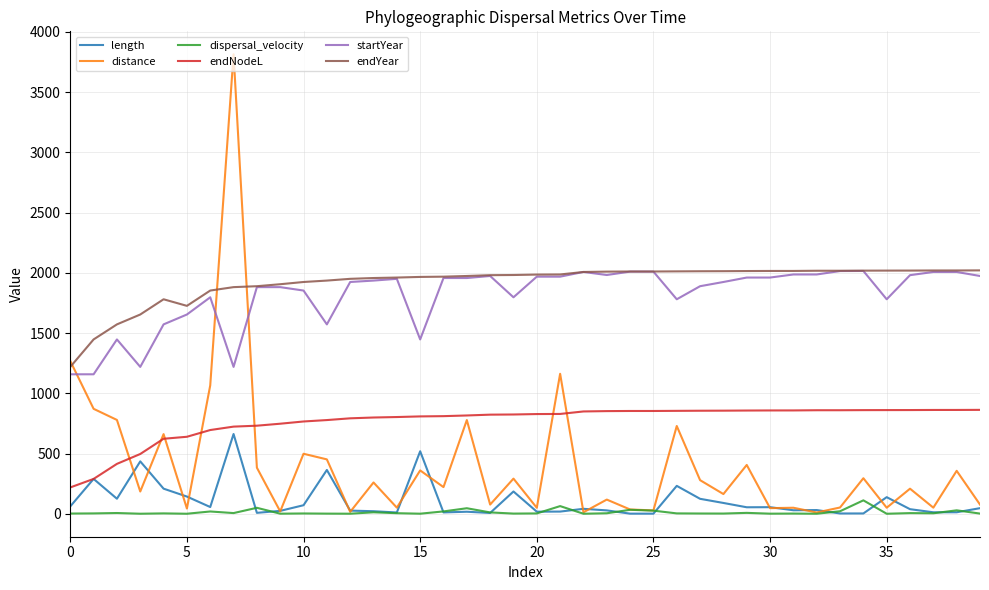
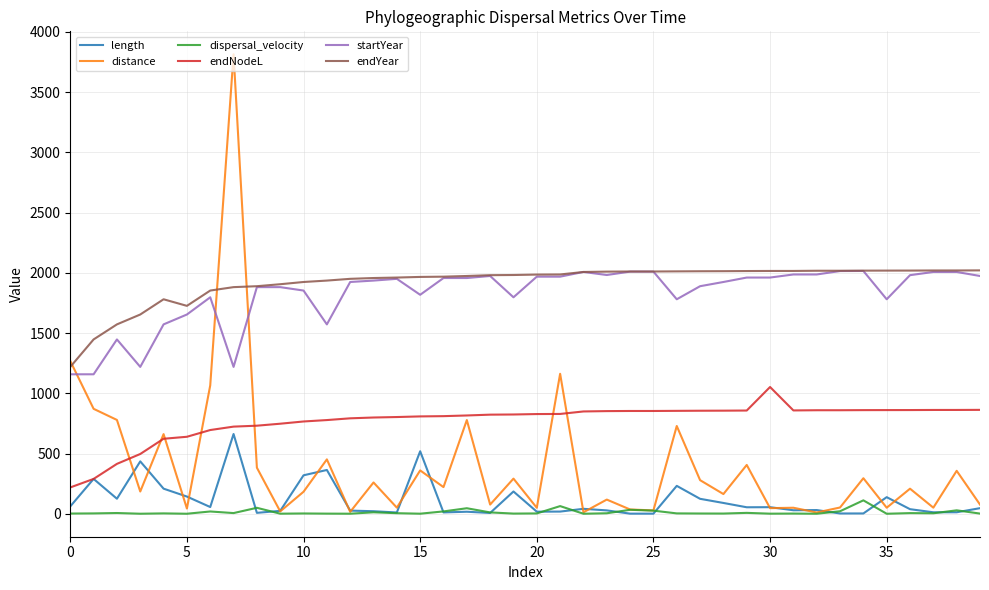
length, 10: 70 -> 320
distance, 10: 500 -> 180
startYear, 15: 1450 -> 1820
endNodeL, 30: 860 -> 1050
